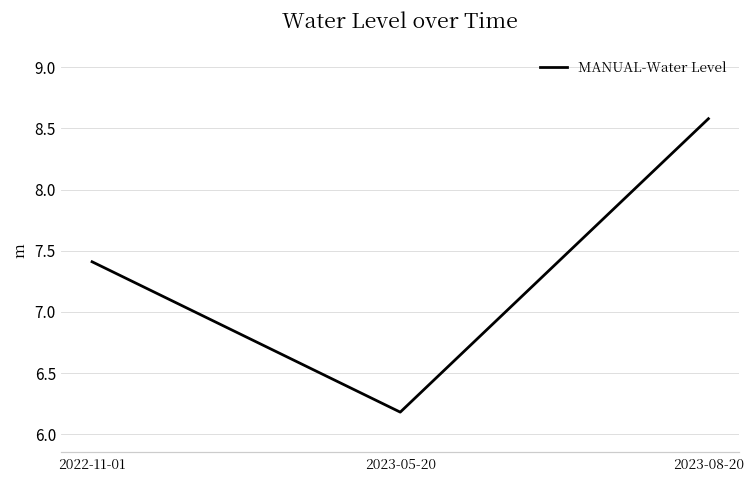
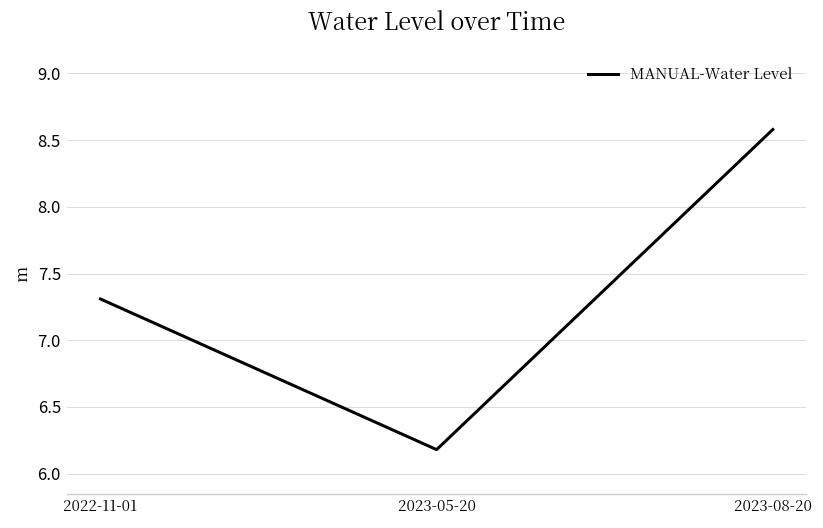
2022-11-01: 7.41 -> 7.31
